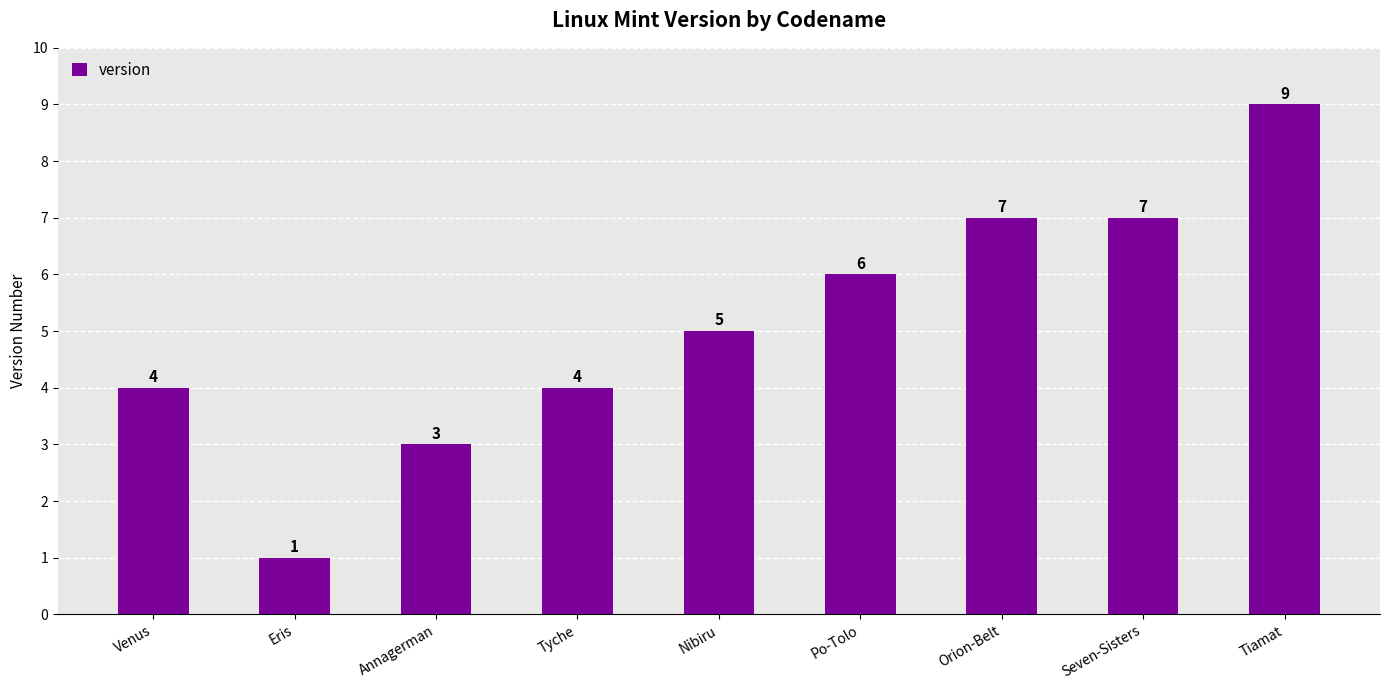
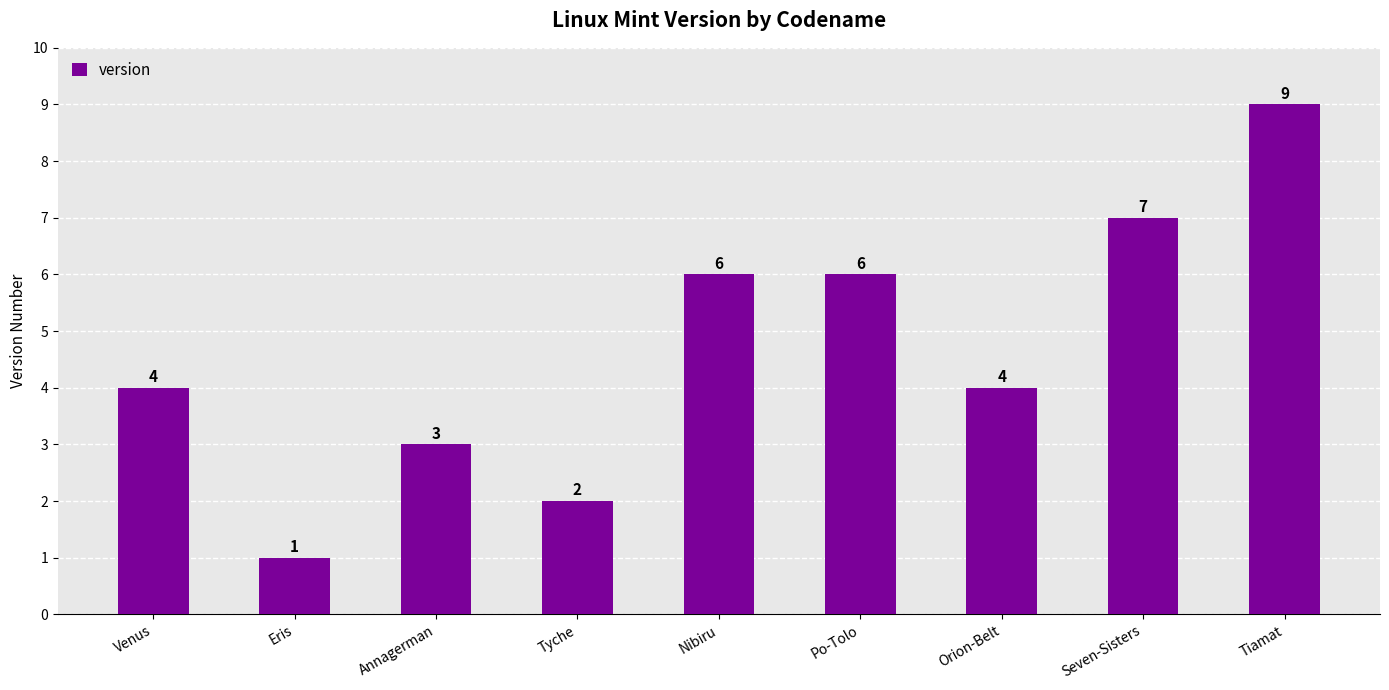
Tyche: 4 -> 2
Nibiru: 5 -> 6
Orion-Belt: 7 -> 4
